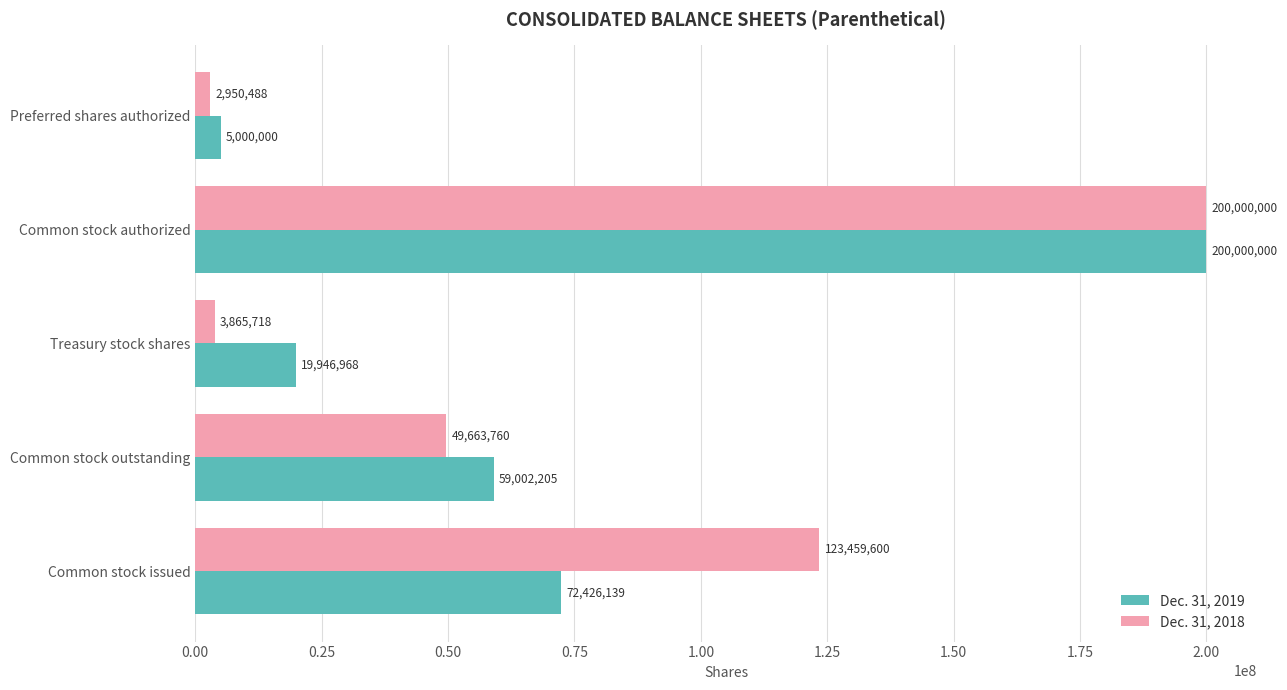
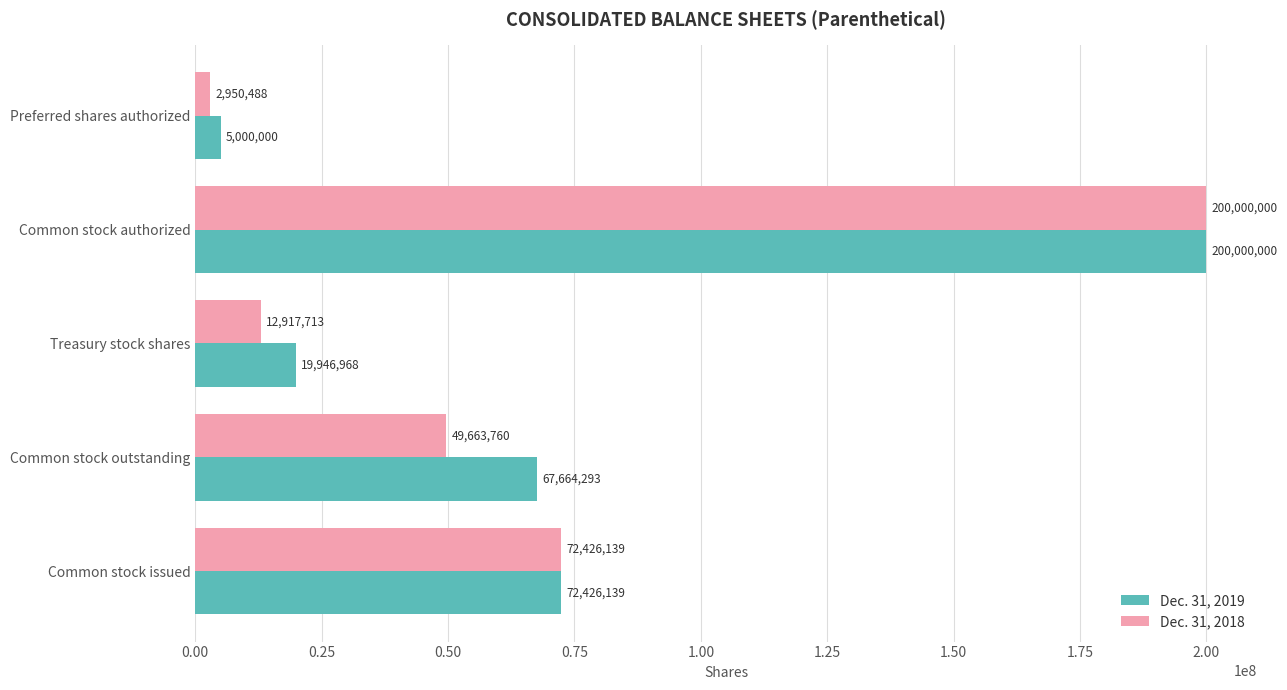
Dec. 31, 2018, Treasury stock shares: 3,865,718 -> 12,917,713
Dec. 31, 2019, Common stock outstanding: 59,002,205 -> 67,664,293
Dec. 31, 2018, Common stock issued: 123,459,600 -> 72,426,139
